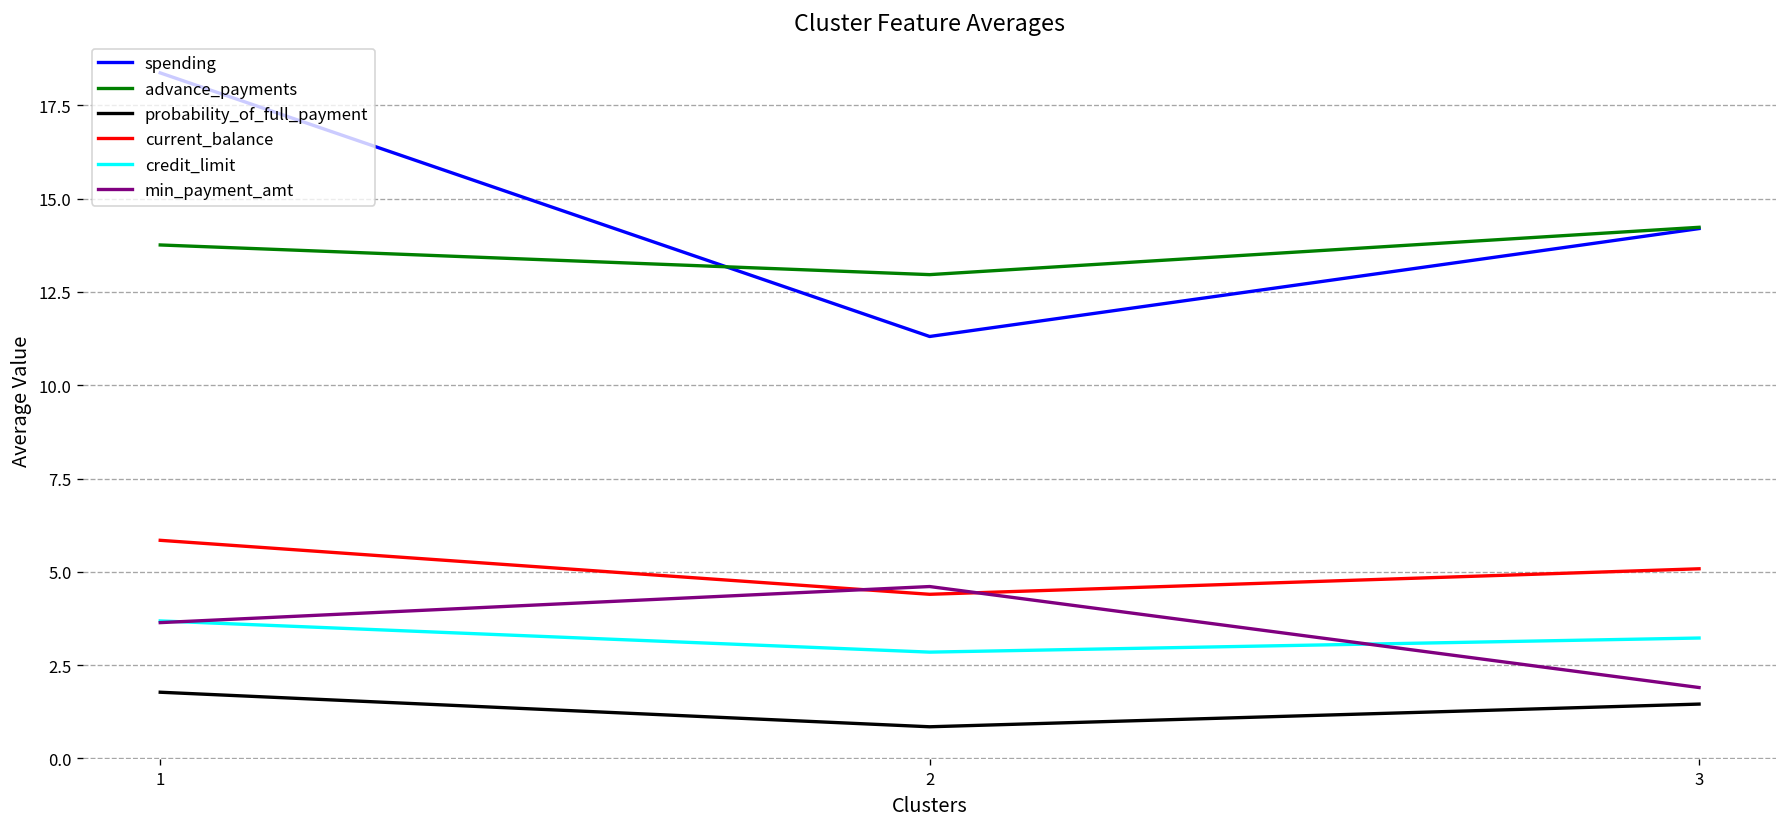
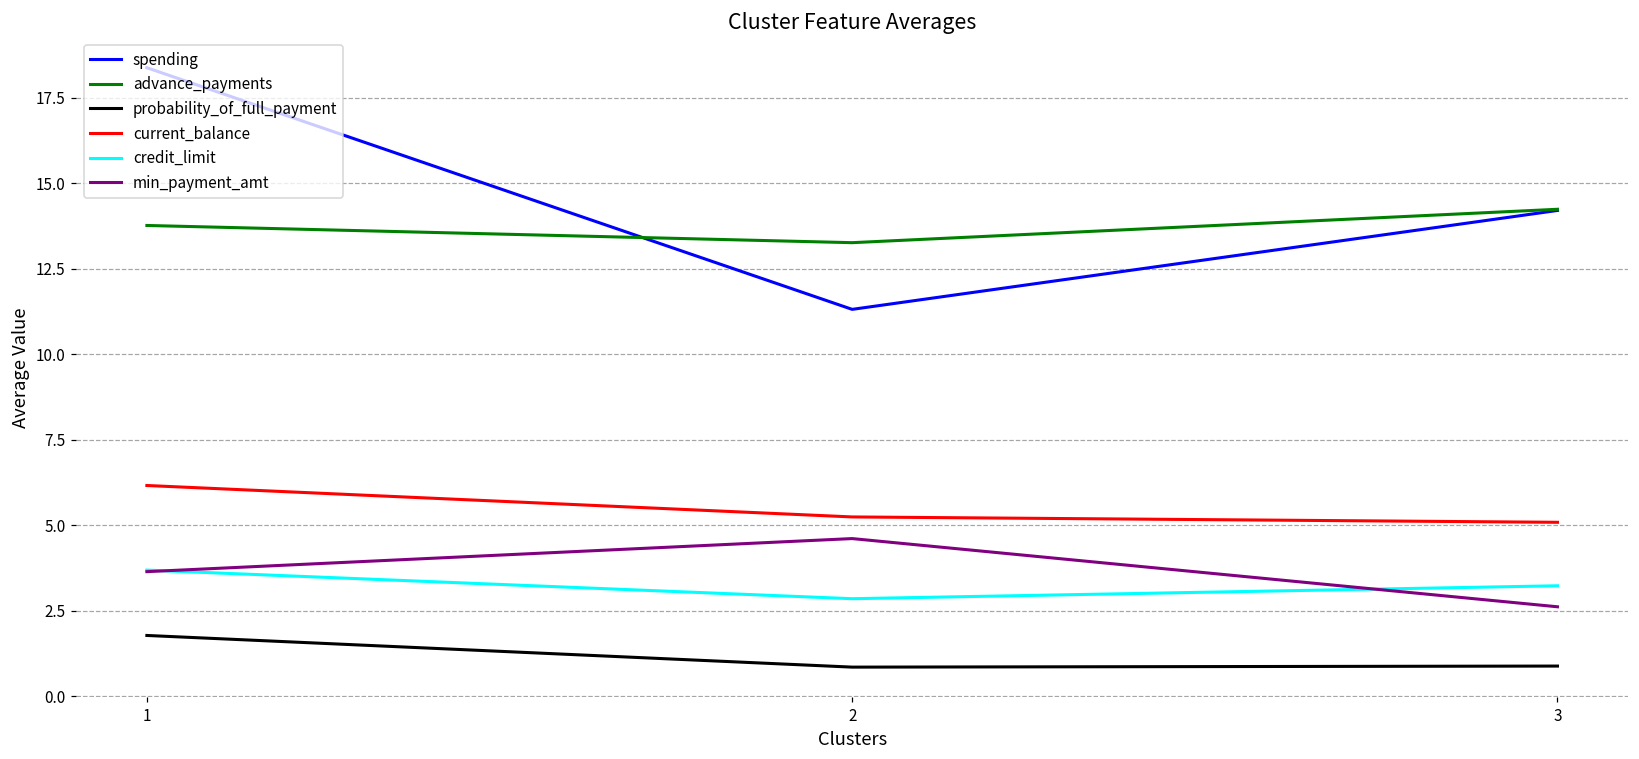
current_balance, 1: 5.8 -> 6.2
advance_payments, 2: 13.0 -> 13.3
current_balance, 2: 4.4 -> 5.2
probability_of_full_payment, 3: 1.5 -> 0.9
min_payment_amt, 3: 1.9 -> 2.6
